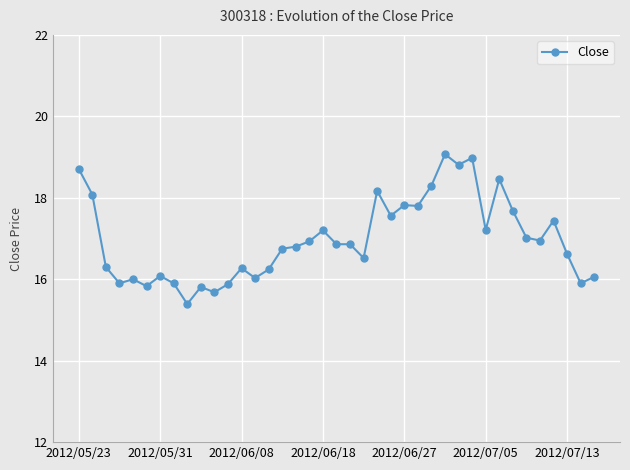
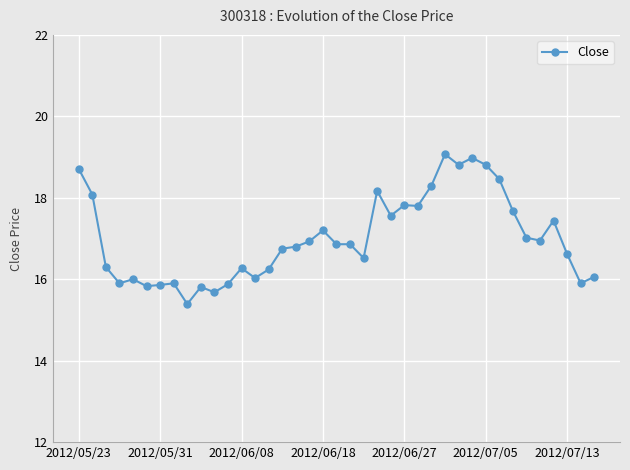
2012/05/31: 16.1 -> 15.9
2012/07/05: 17.2 -> 18.8
